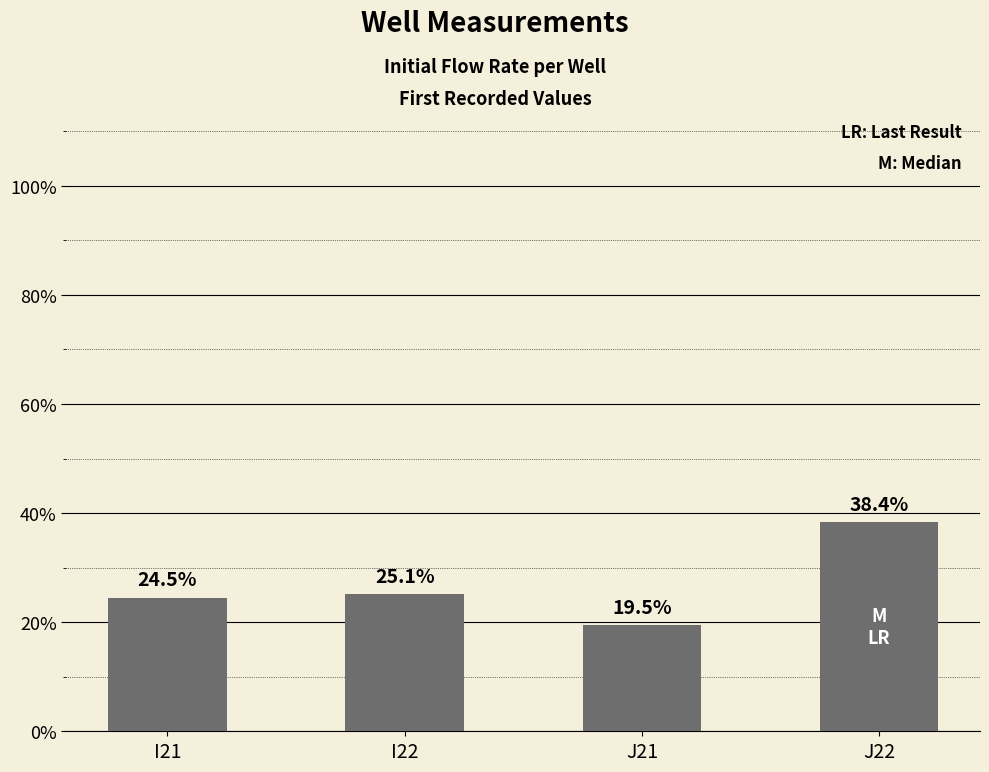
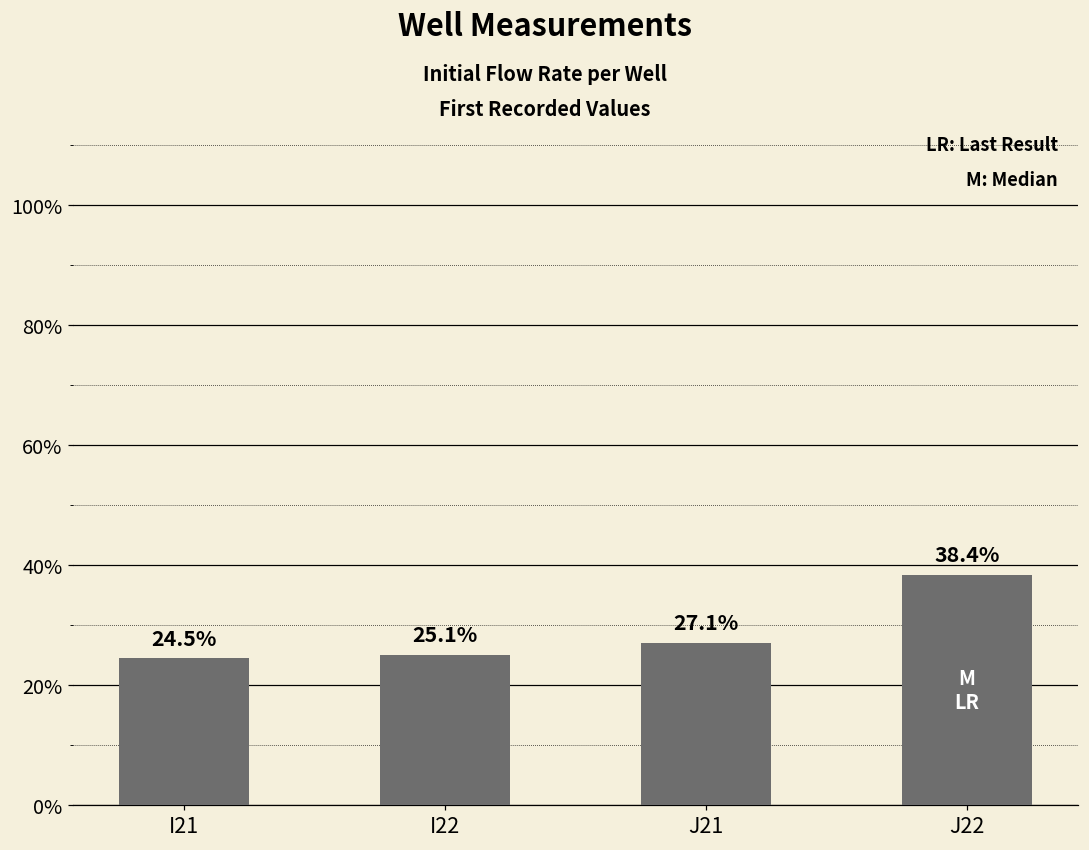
J21: 19.5% -> 27.1%
